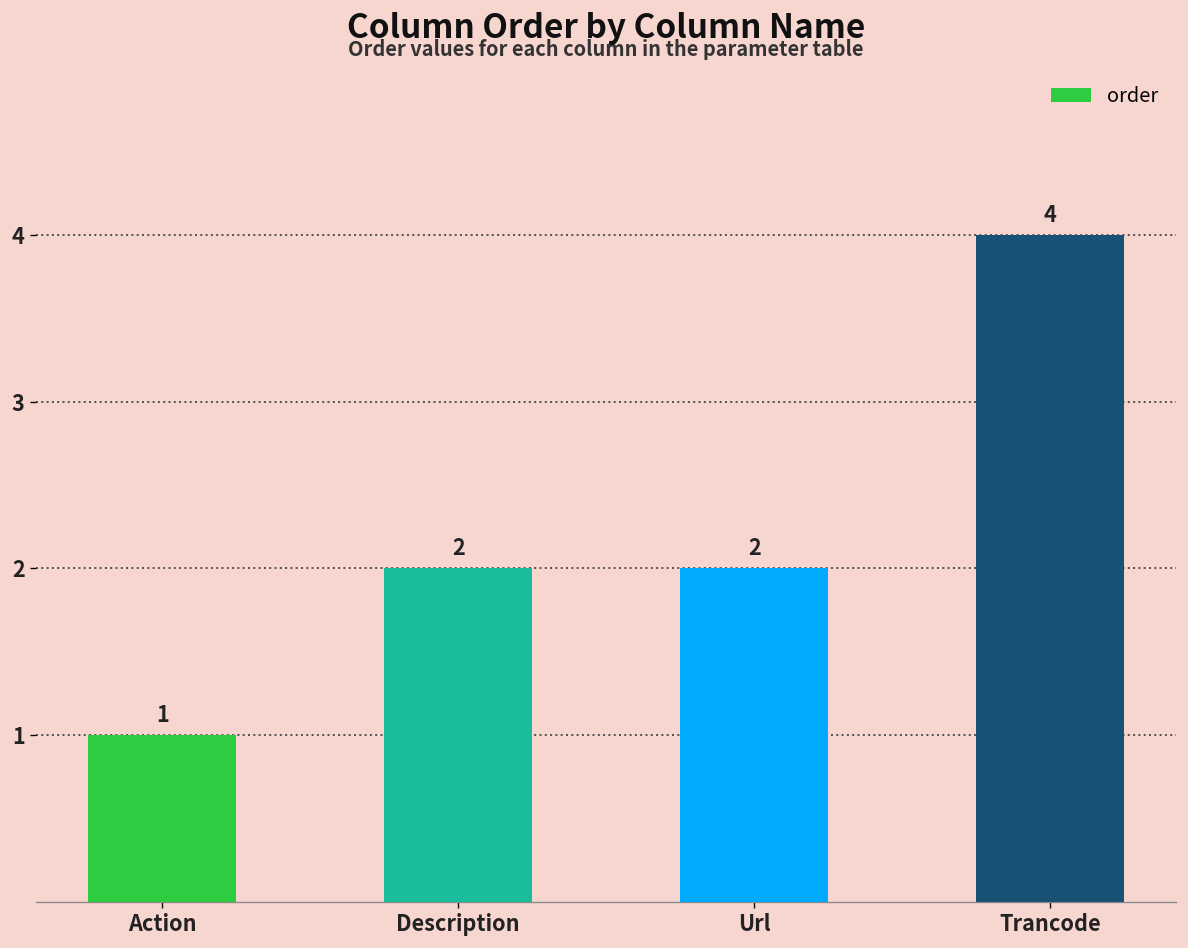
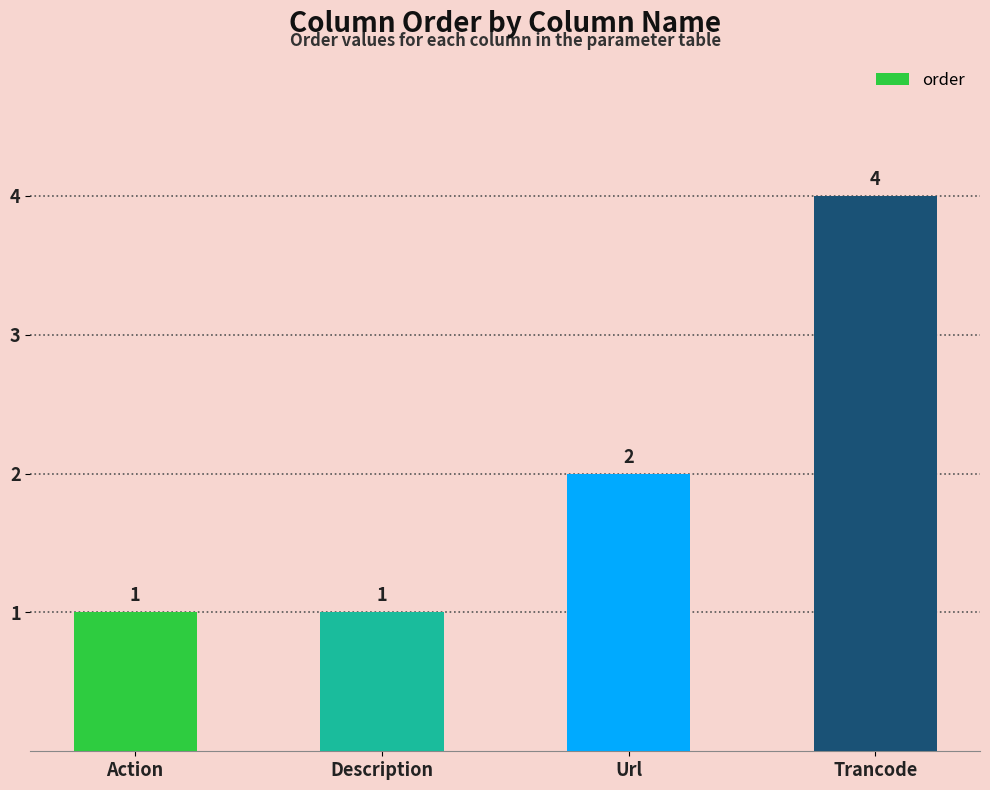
Description: 2 -> 1
